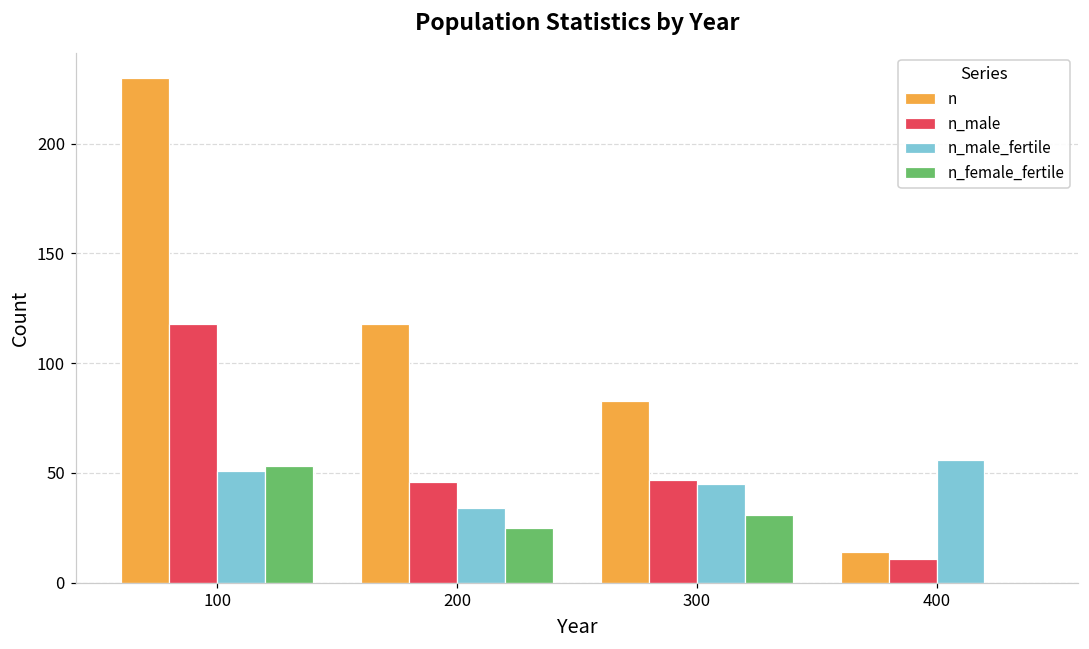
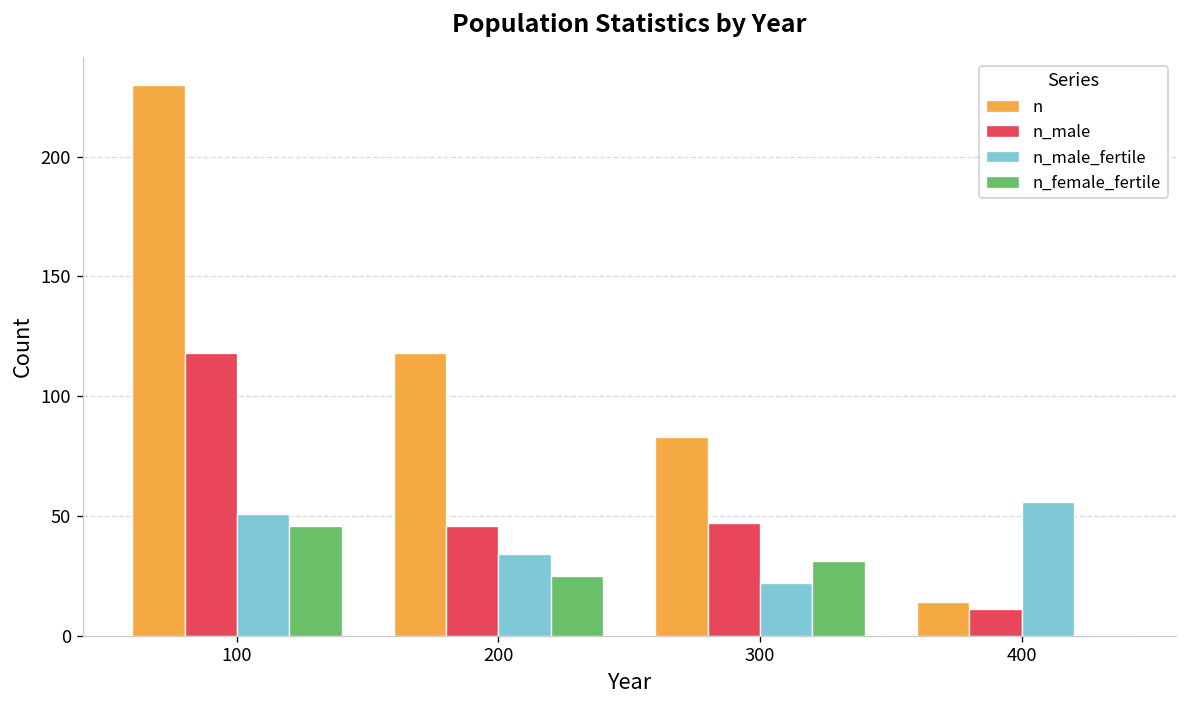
n_female_fertile, 100: 53 -> 46
n_male_fertile, 300: 45 -> 22
